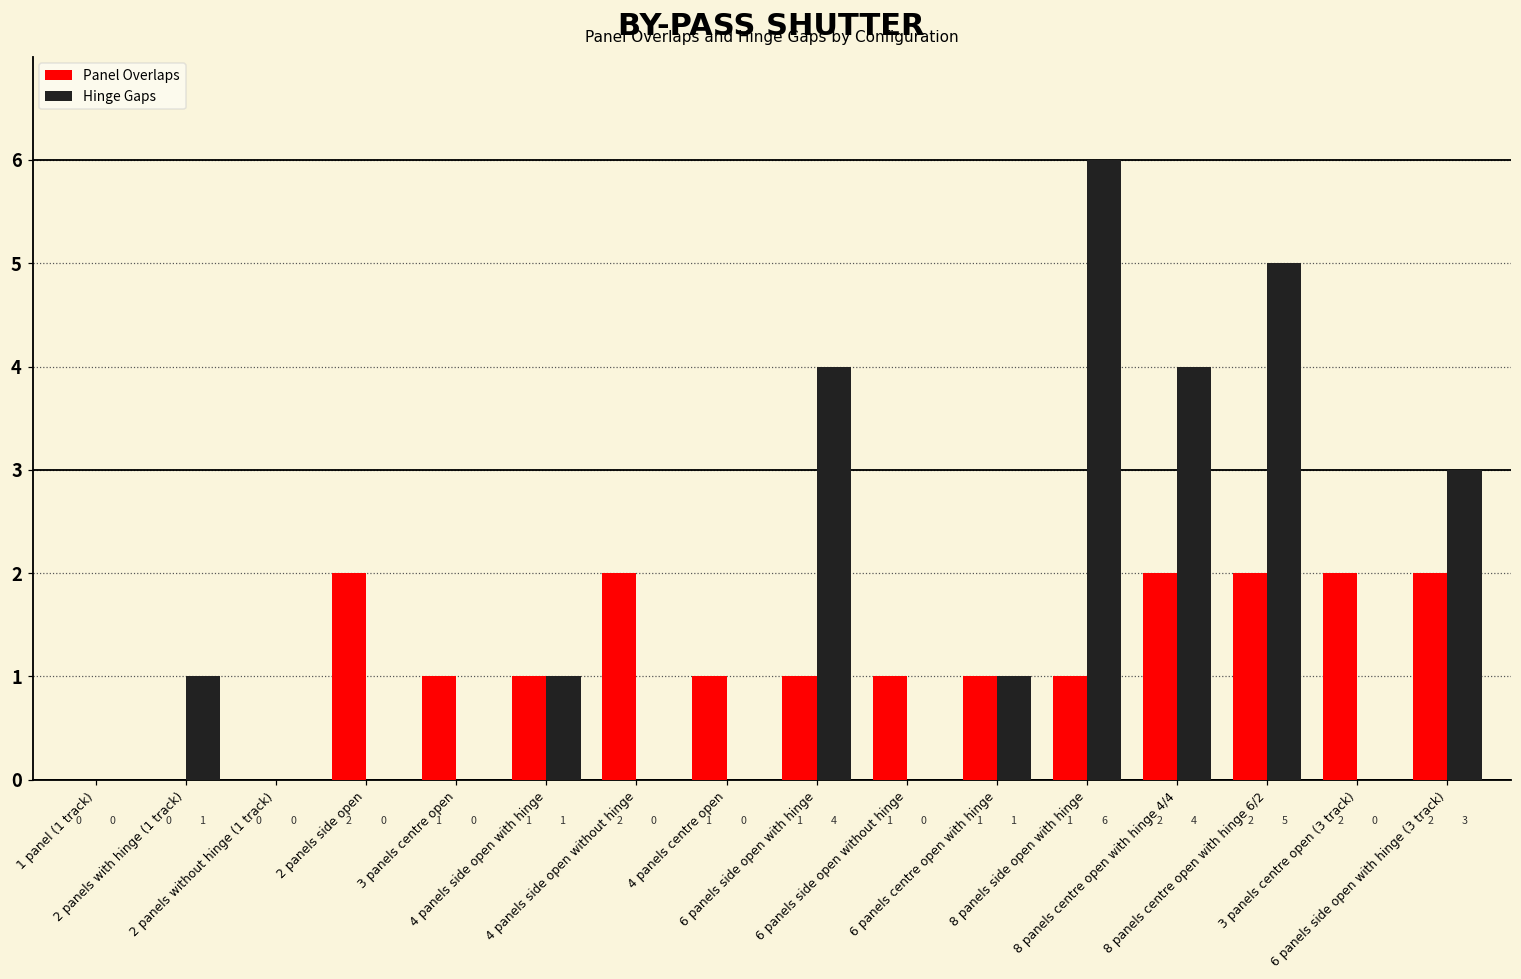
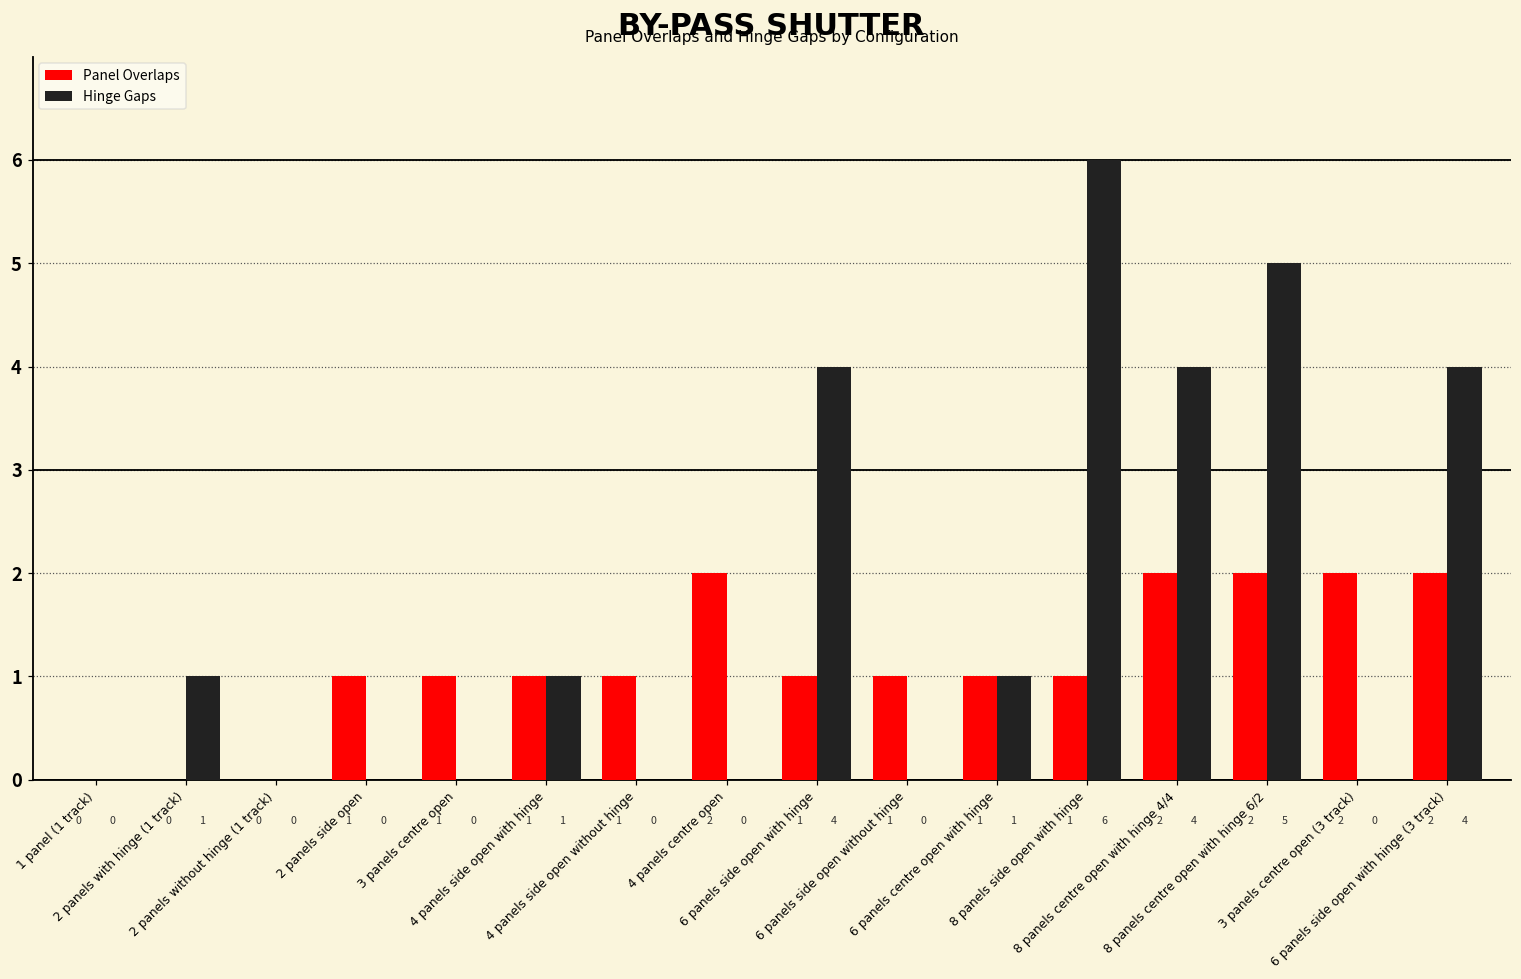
Panel Overlaps, 2 panels side open: 2 -> 1
Panel Overlaps, 4 panels side open without hinge: 2 -> 1
Panel Overlaps, 4 panels centre open: 1 -> 2
Hinge Gaps, 6 panels side open with hinge (3 track): 3 -> 4
